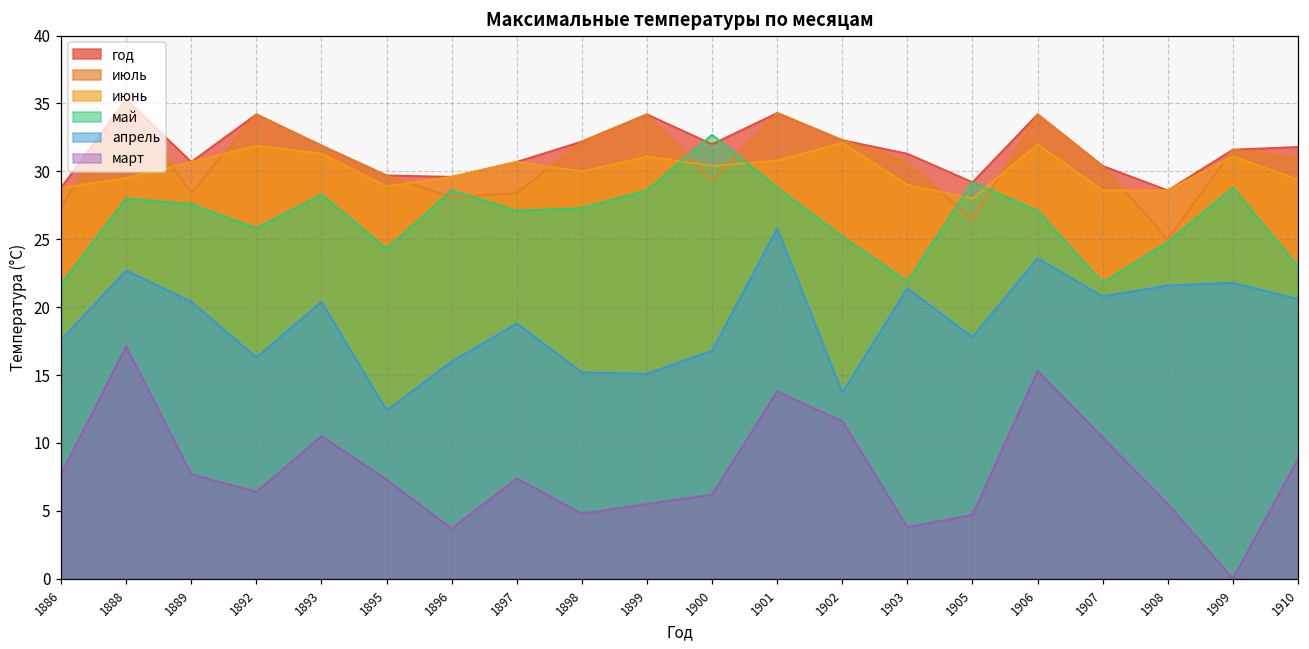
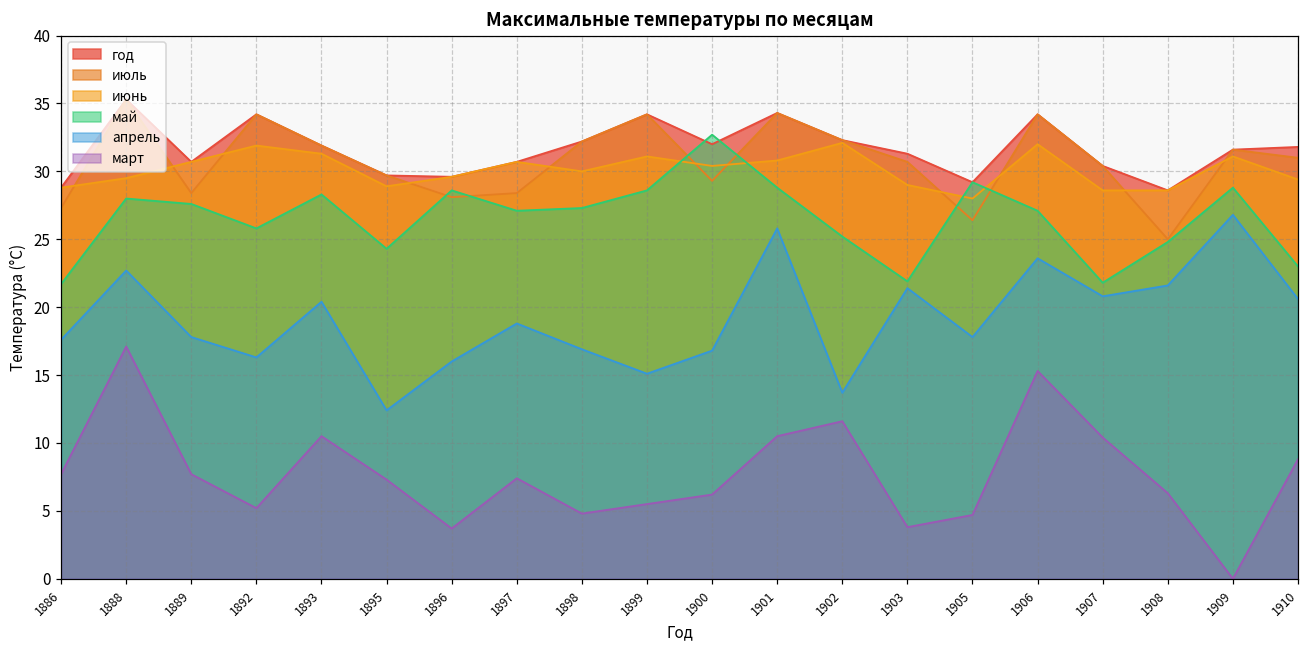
апрель, 1889: 20.4 -> 17.8
март, 1892: 6.4 -> 5.2
апрель, 1898: 15.2 -> 16.9
март, 1901: 13.8 -> 10.5
март, 1908: 5.5 -> 6.3
апрель, 1909: 21.8 -> 26.8
